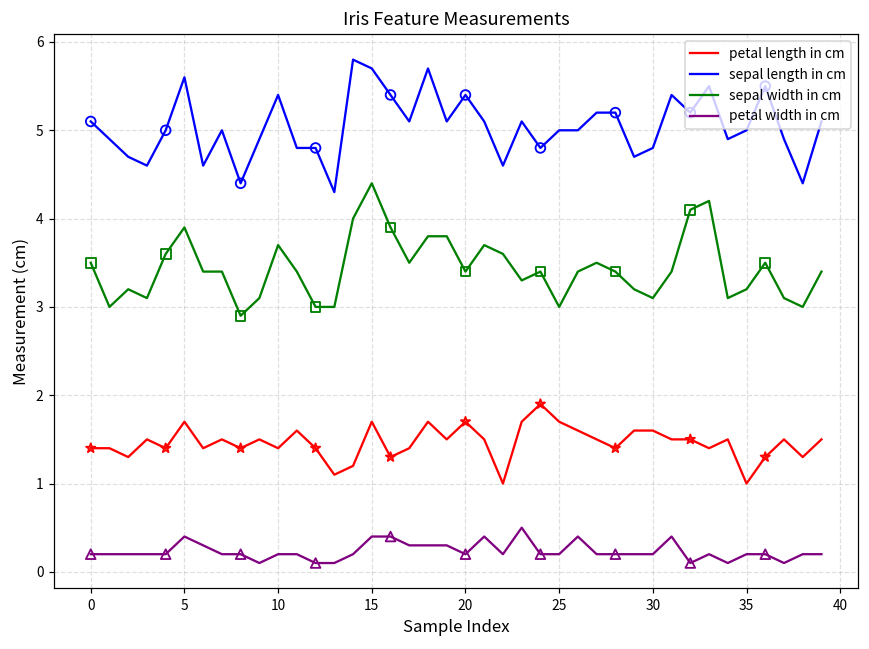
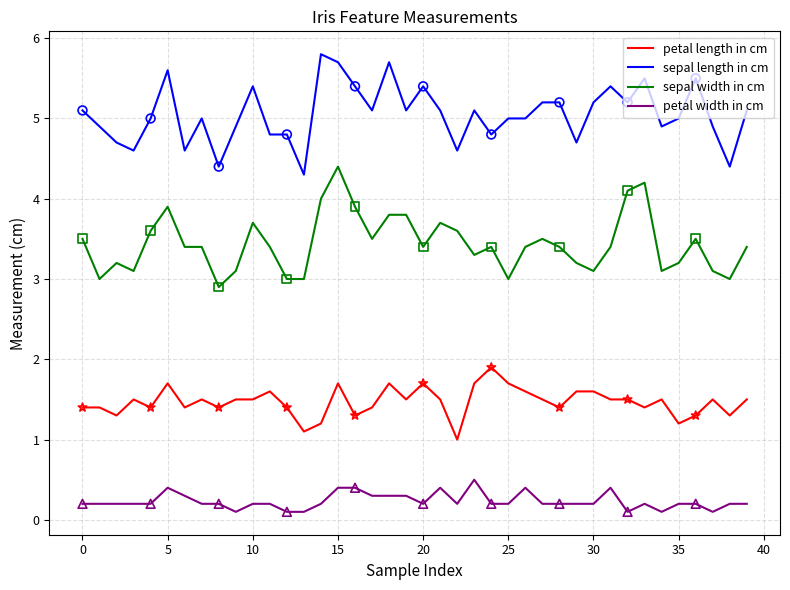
petal length in cm, 10: 1.4 -> 1.5
sepal length in cm, 30: 4.8 -> 5.2
petal length in cm, 35: 1.0 -> 1.2
